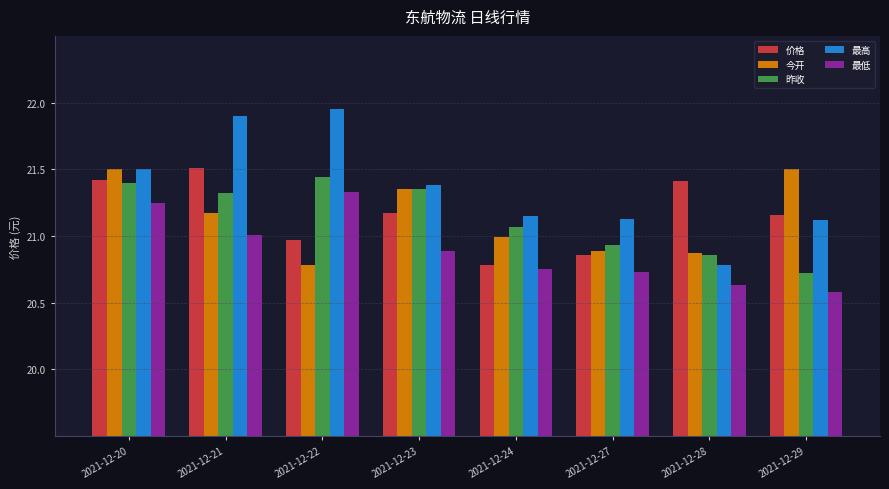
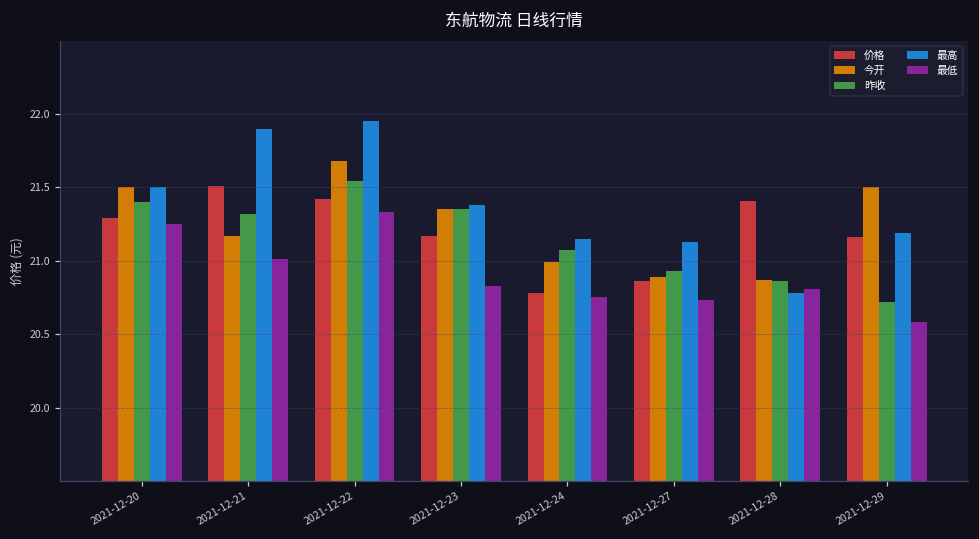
价格, 2021-12-20: 21.42 -> 21.29
价格, 2021-12-22: 20.97 -> 21.42
今开, 2021-12-22: 20.78 -> 21.68
昨收, 2021-12-22: 21.44 -> 21.54
最低, 2021-12-23: 20.89 -> 20.83
最低, 2021-12-28: 20.63 -> 20.81
最高, 2021-12-29: 21.12 -> 21.19
